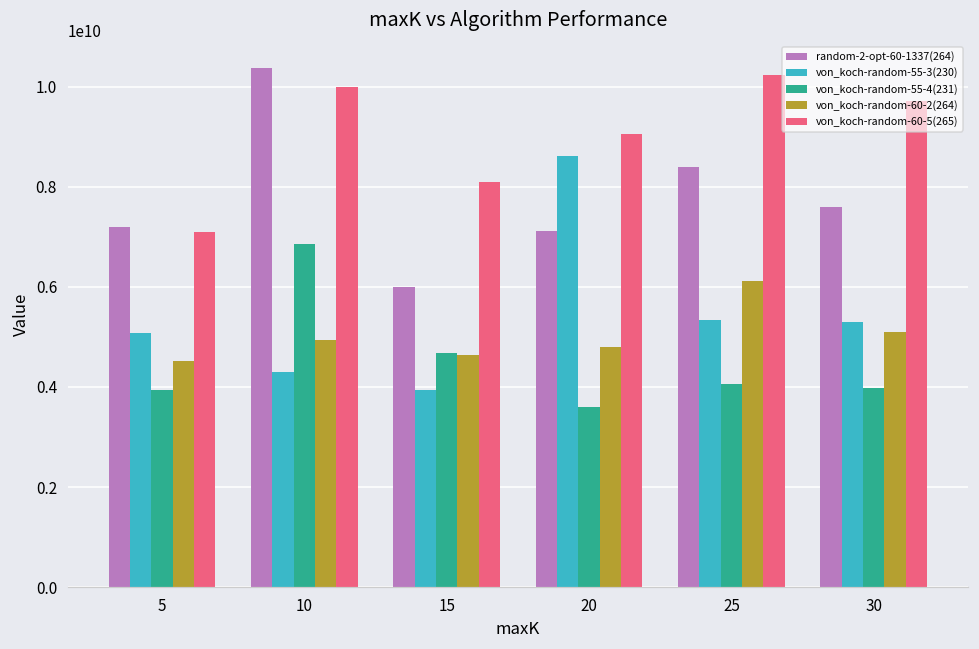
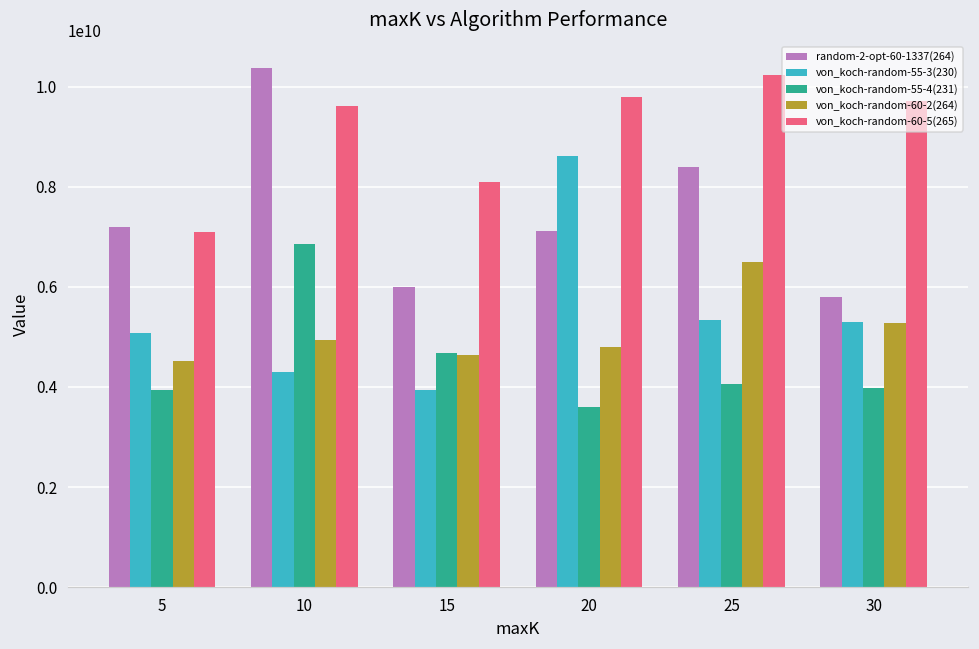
von_koch-random-60-5(265), 10: 10000000000 -> 9600000000
von_koch-random-60-5(265), 20: 9100000000 -> 9800000000
von_koch-random-60-2(264), 25: 6100000000 -> 6500000000
random-2-opt-60-1337(264), 30: 7600000000 -> 5800000000
von_koch-random-60-2(264), 30: 5100000000 -> 5300000000
